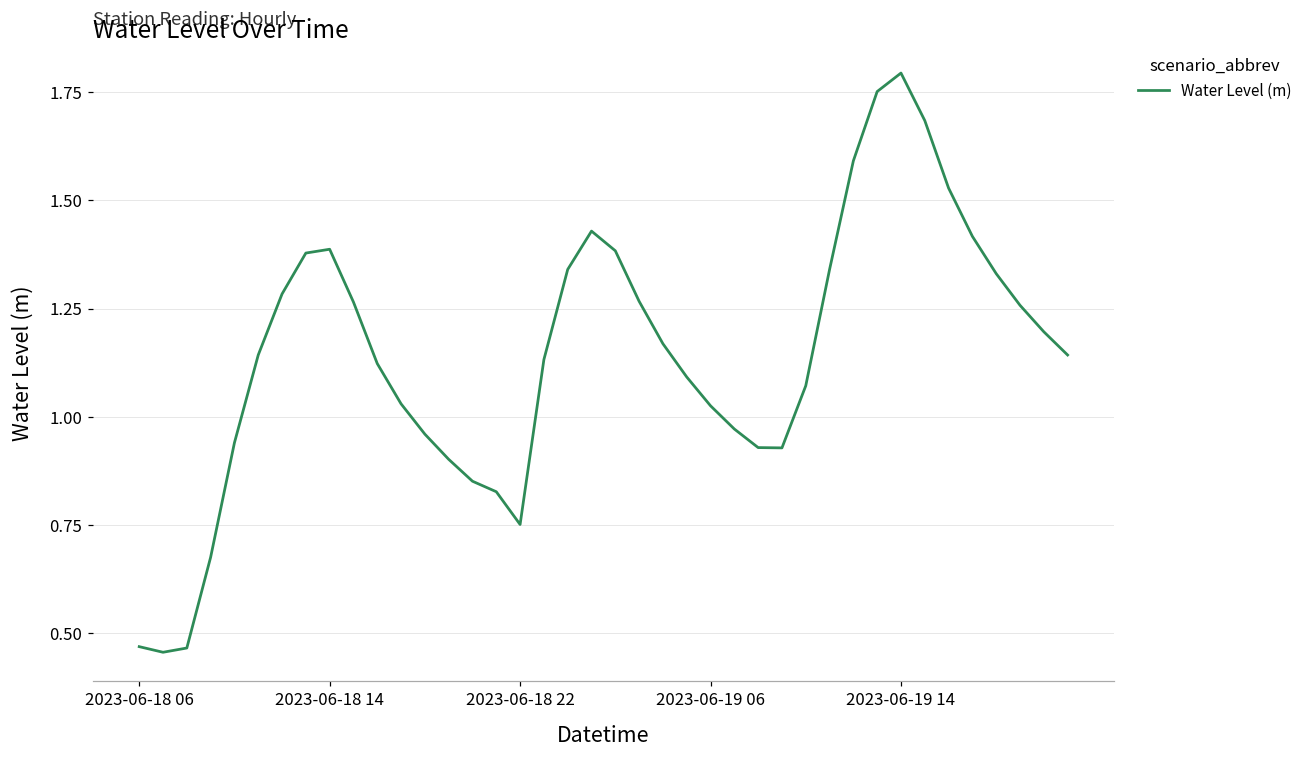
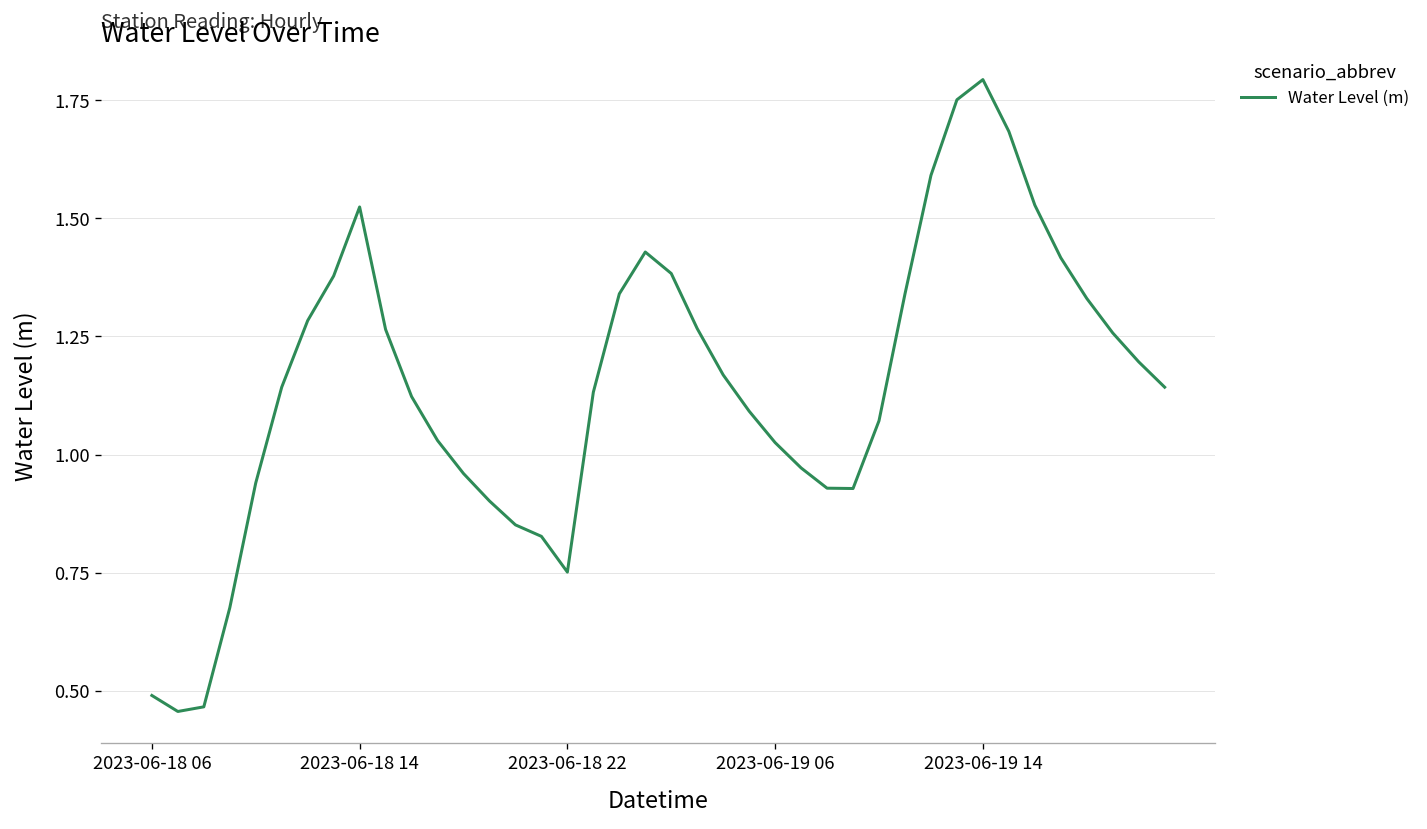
2023-06-18 06: 0.47 -> 0.49
2023-06-18 14: 1.39 -> 1.52
